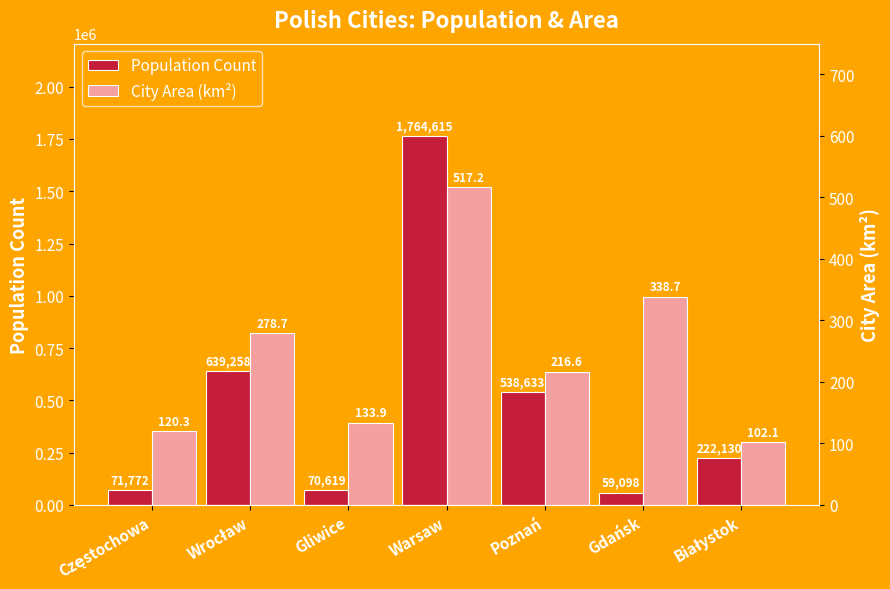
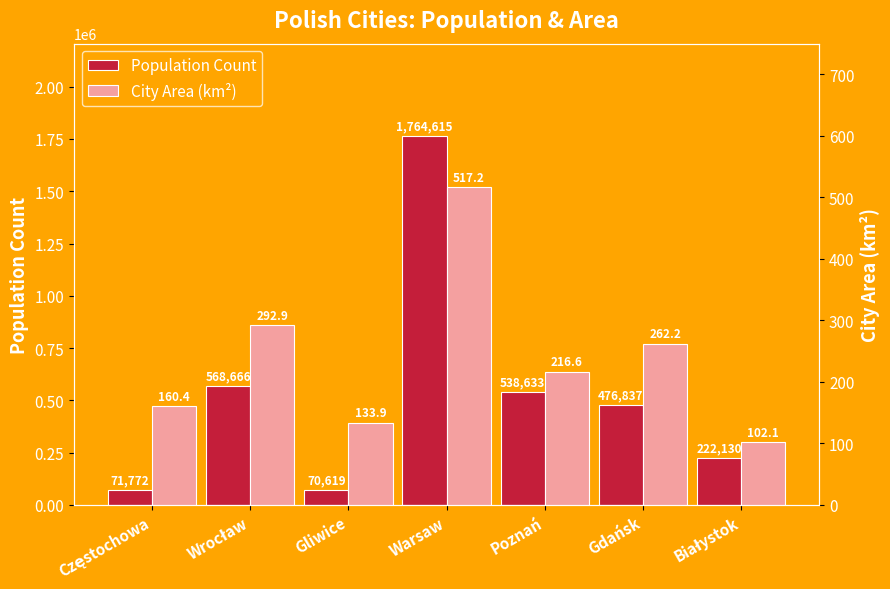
Population Count, Wrocław: 639,258 -> 568,666
Population Count, Gdańsk: 59,098 -> 476,837
City Area (km²), Częstochowa: 120.3 -> 160.4
City Area (km²), Wrocław: 278.7 -> 292.9
City Area (km²), Gdańsk: 338.7 -> 262.2
